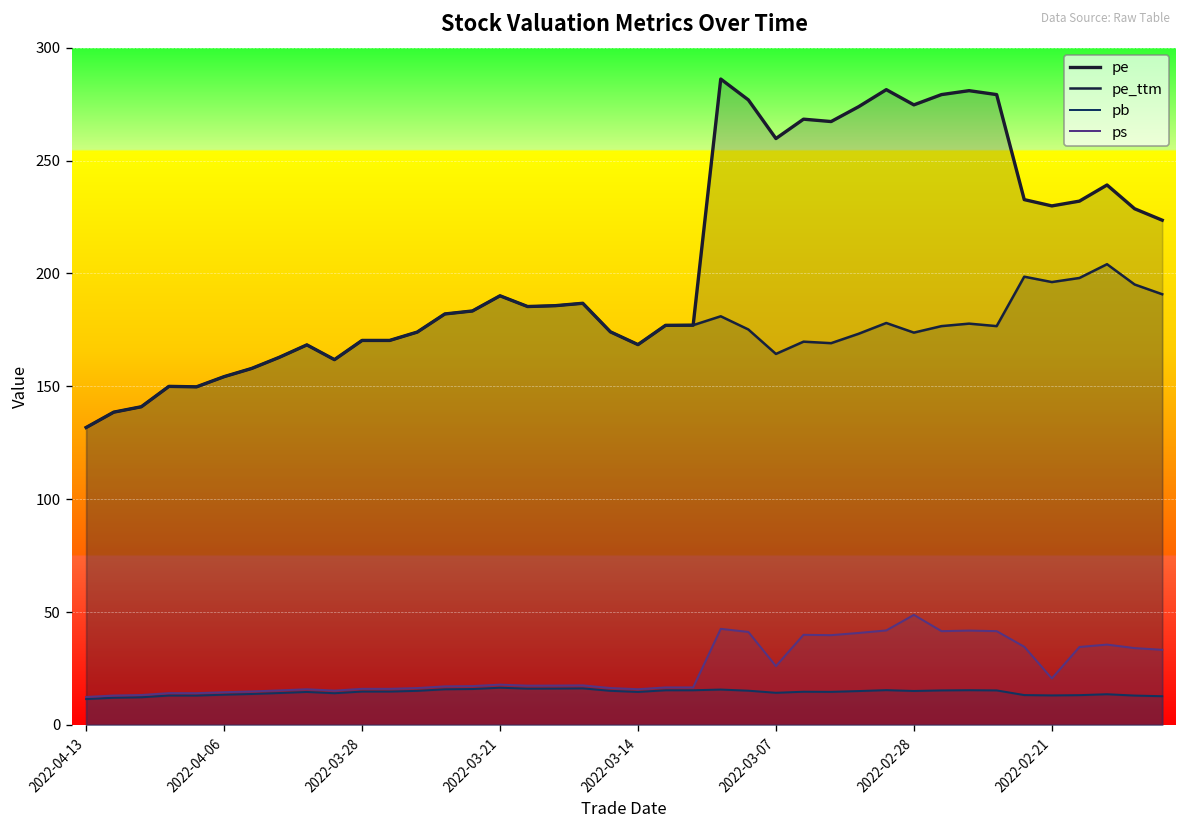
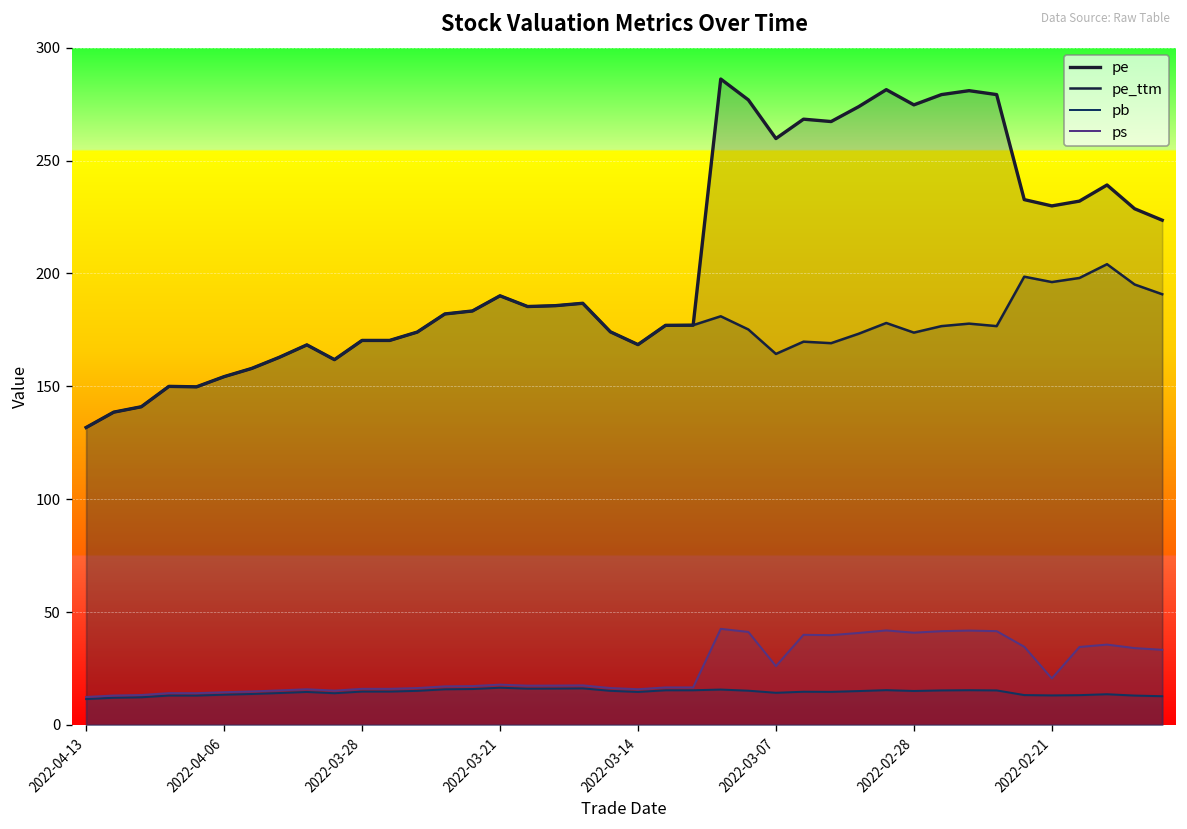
ps, 2022-02-28: 49 -> 41
